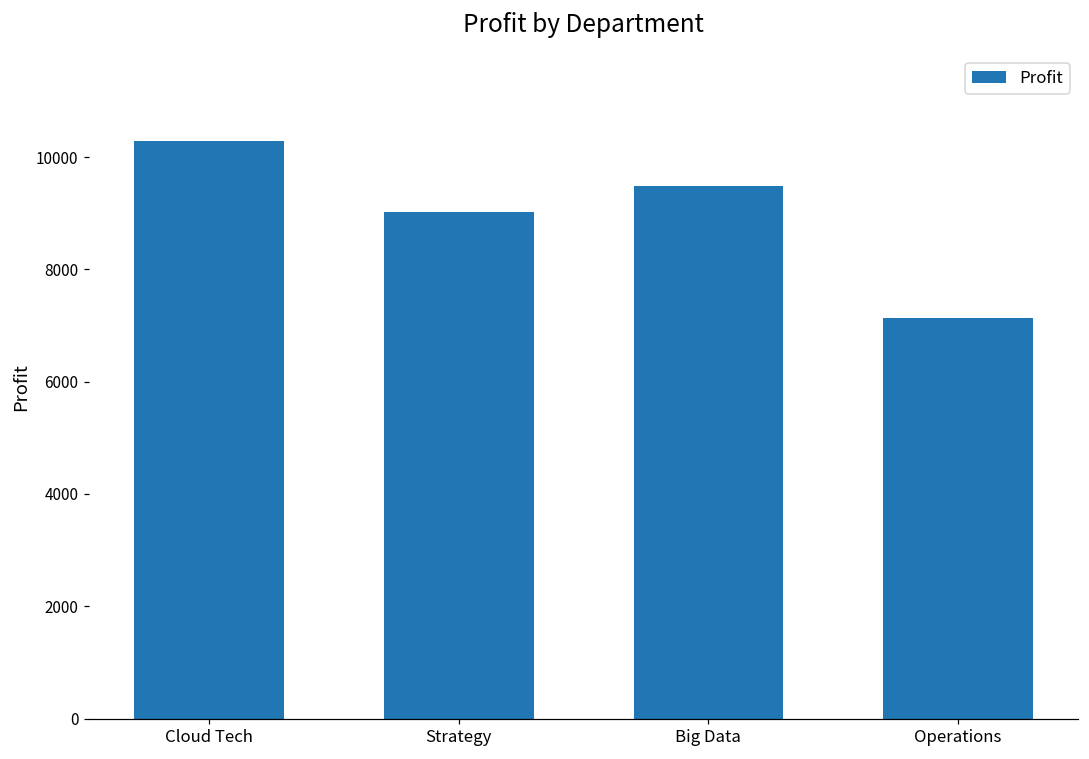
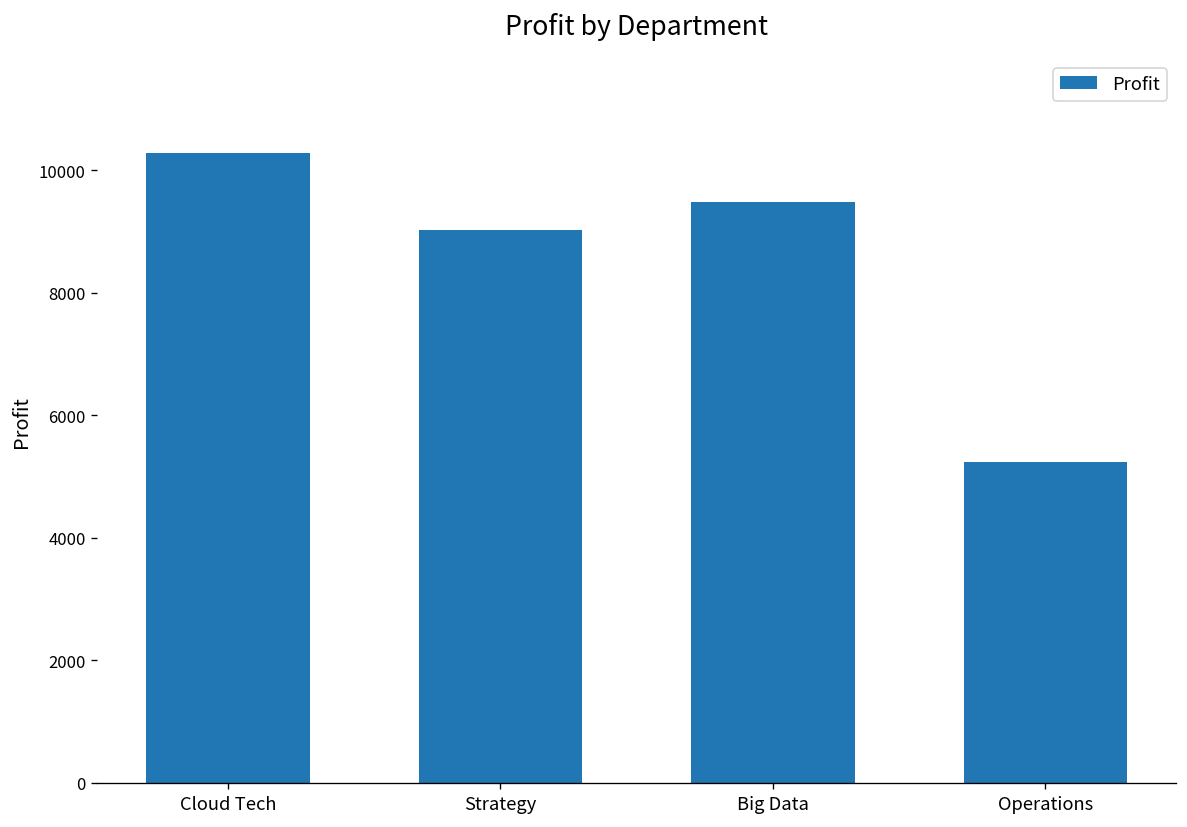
Operations: 7100 -> 5200
